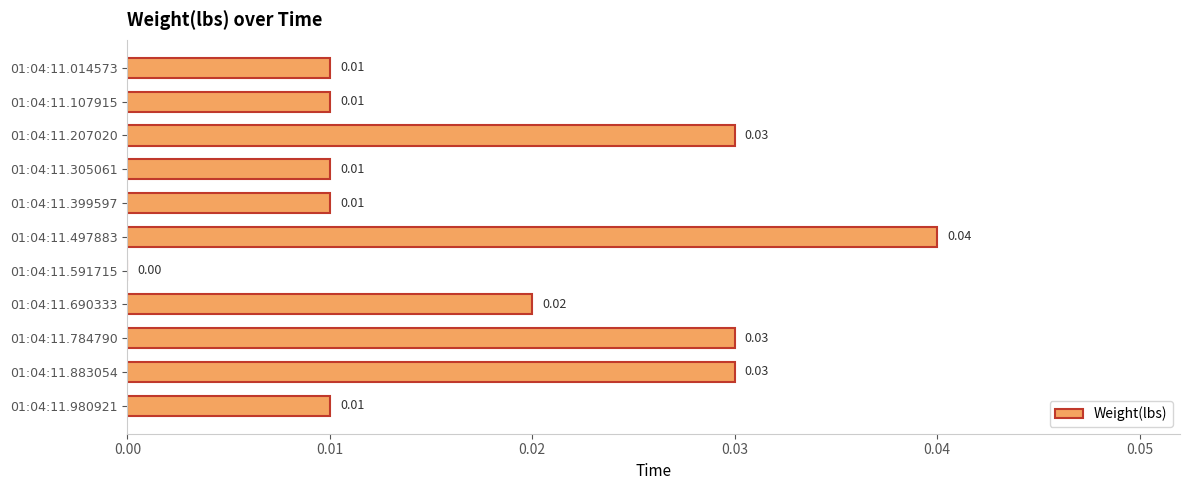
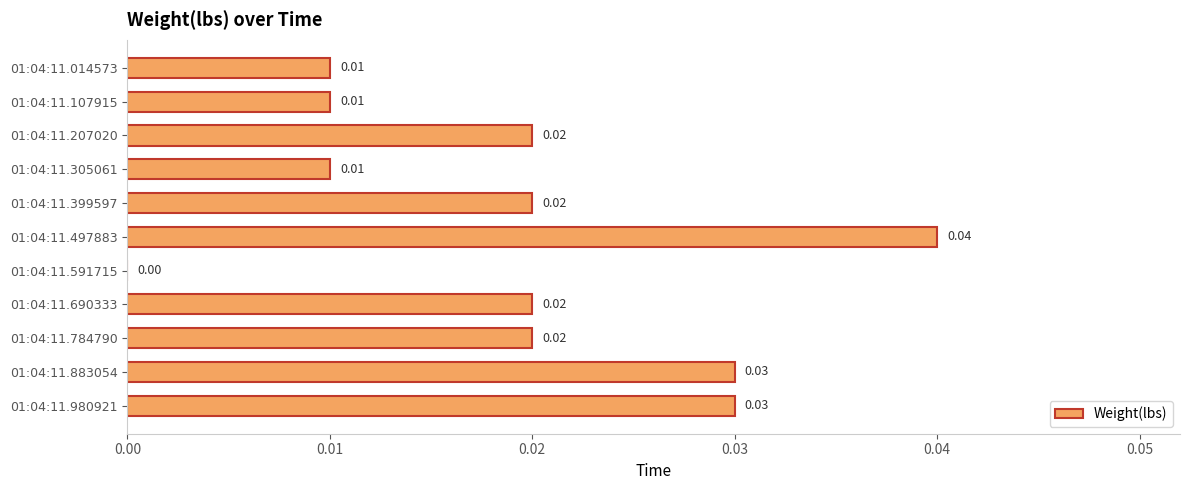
01:04:11.207020: 0.03 -> 0.02
01:04:11.399597: 0.01 -> 0.02
01:04:11.784790: 0.03 -> 0.02
01:04:11.980921: 0.01 -> 0.03
